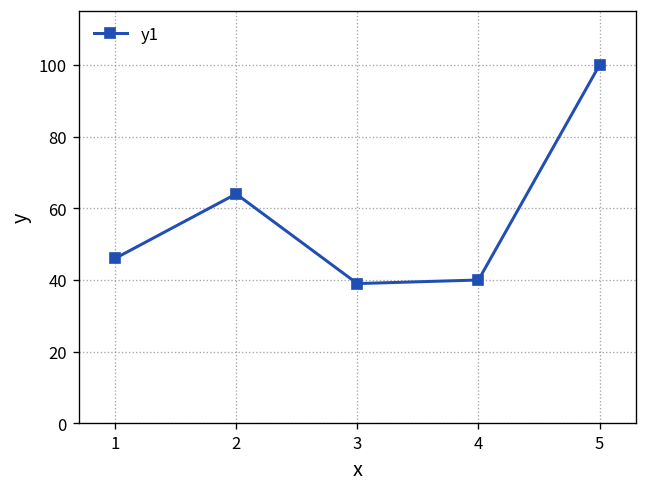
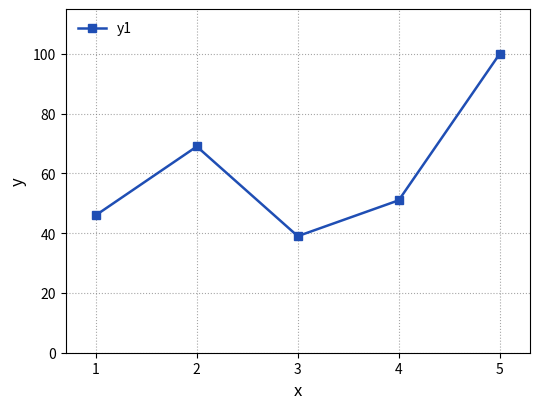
2: 64 -> 69
4: 40 -> 51
